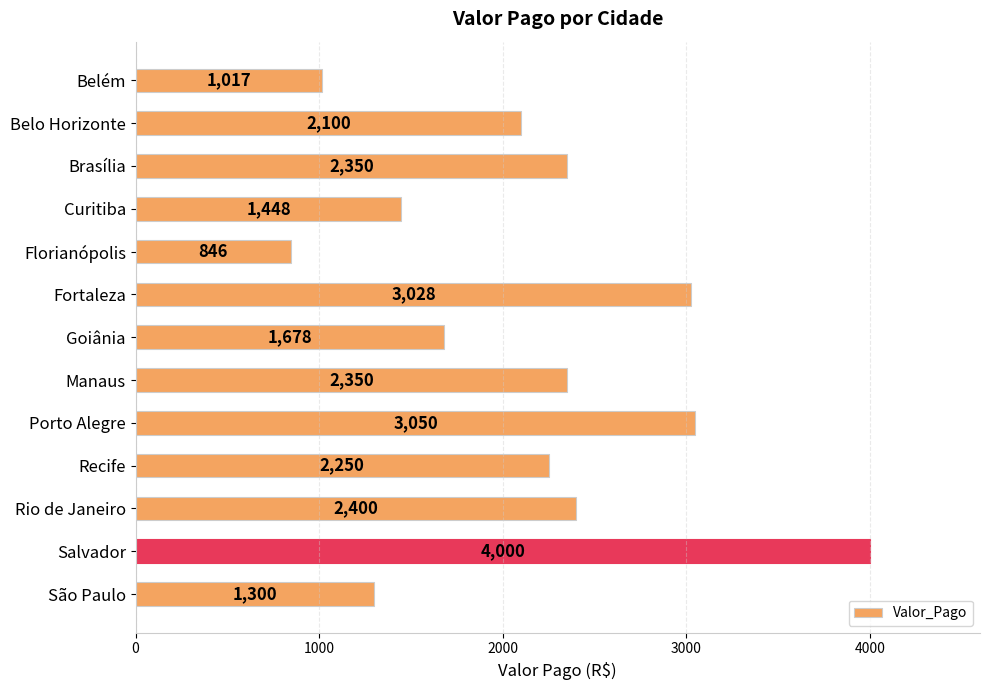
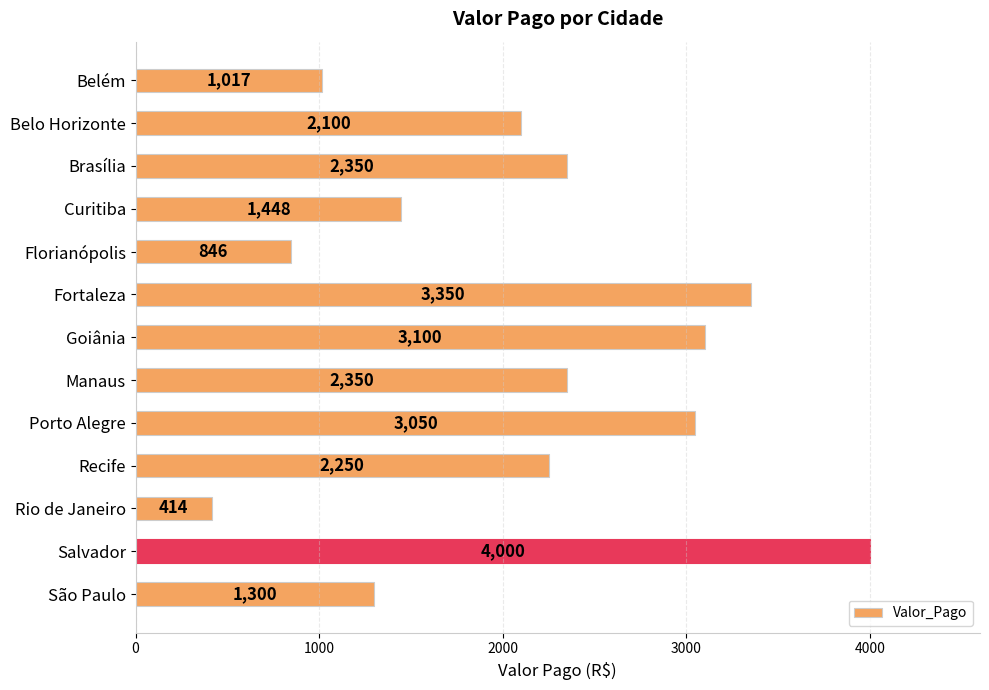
Fortaleza: 3,028 -> 3,350
Goiânia: 1,678 -> 3,100
Rio de Janeiro: 2,400 -> 414
